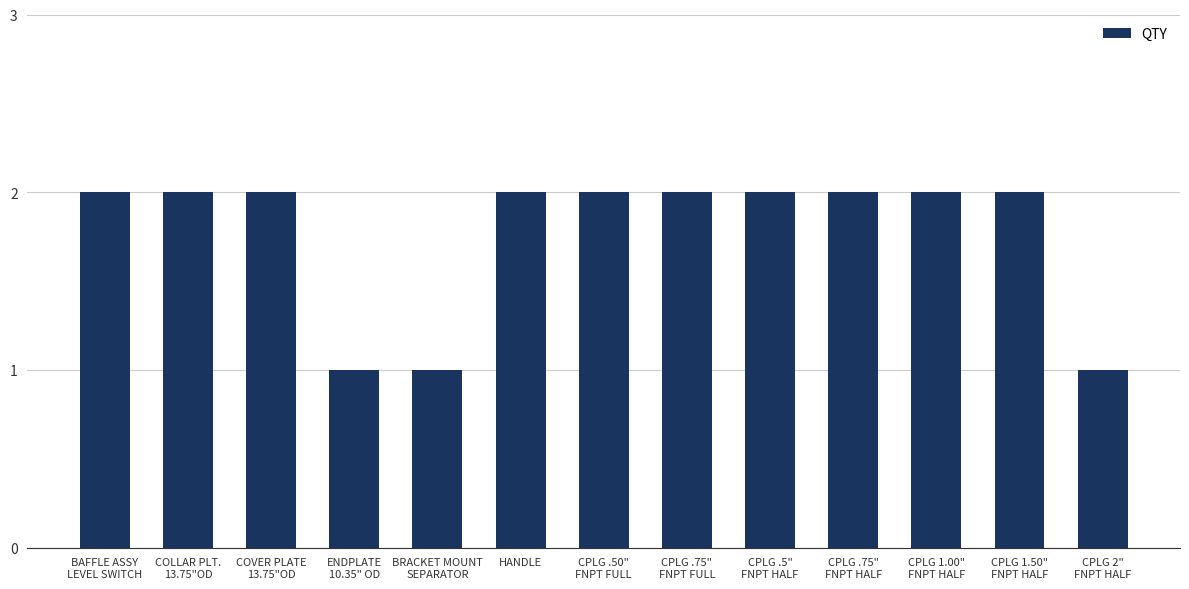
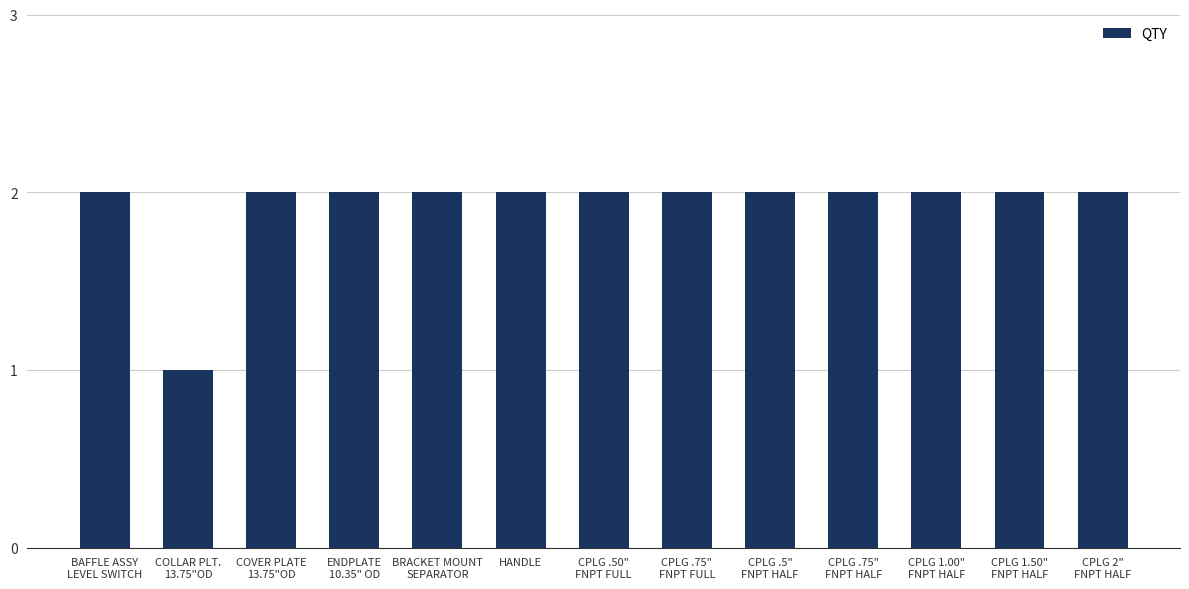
COLLAR PLT. 13.75"OD: 2 -> 1
ENDPLATE 10.35" OD: 1 -> 2
BRACKET MOUNT SEPARATOR: 1 -> 2
CPLG 2" FNPT HALF: 1 -> 2
